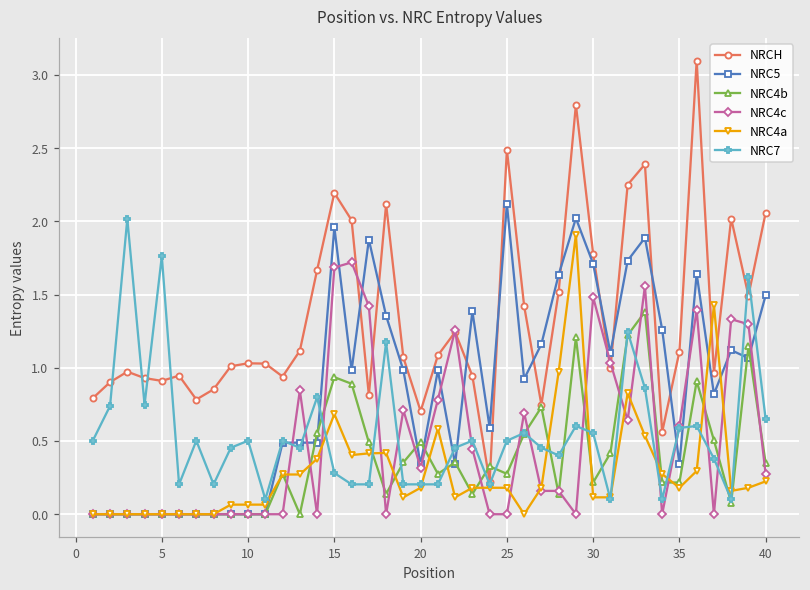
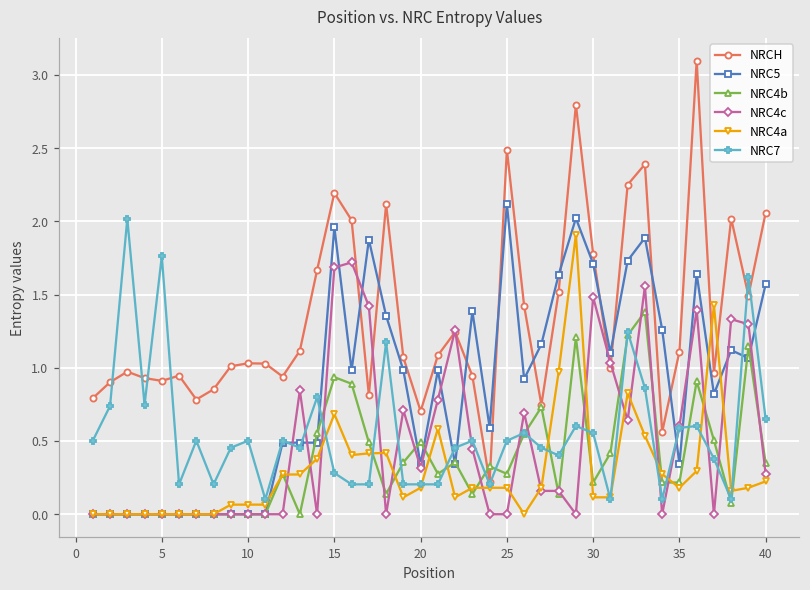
NRC5, 40: 1.50 -> 1.57
